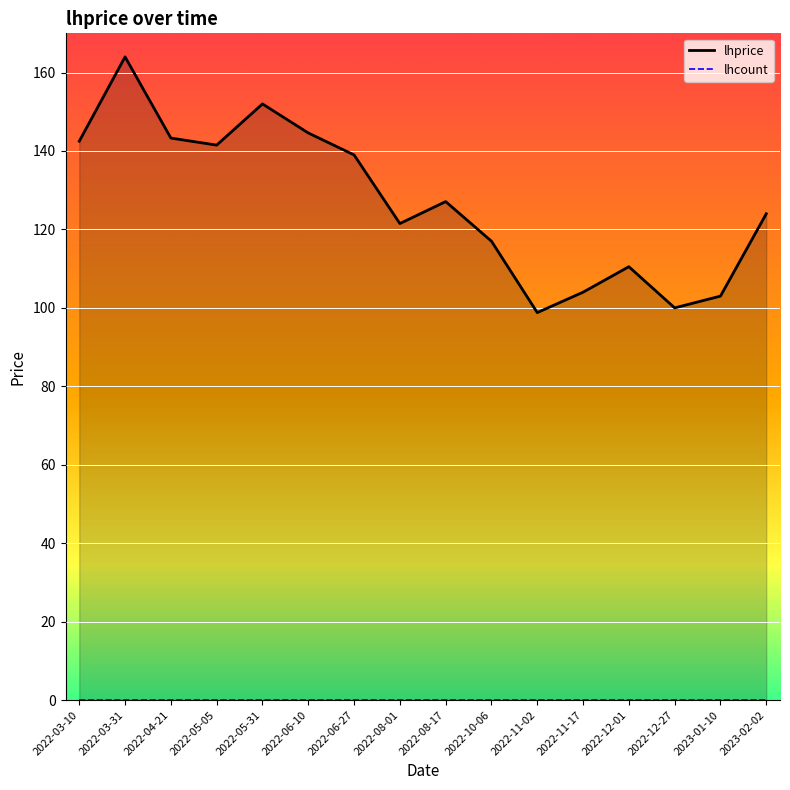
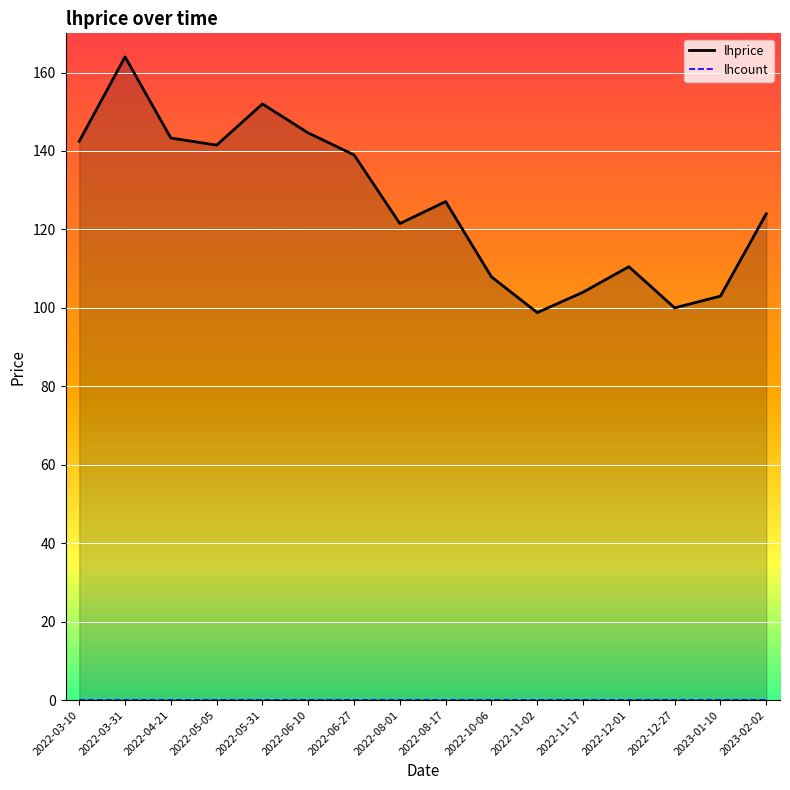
lhprice, 2022-10-06: 117 -> 108
